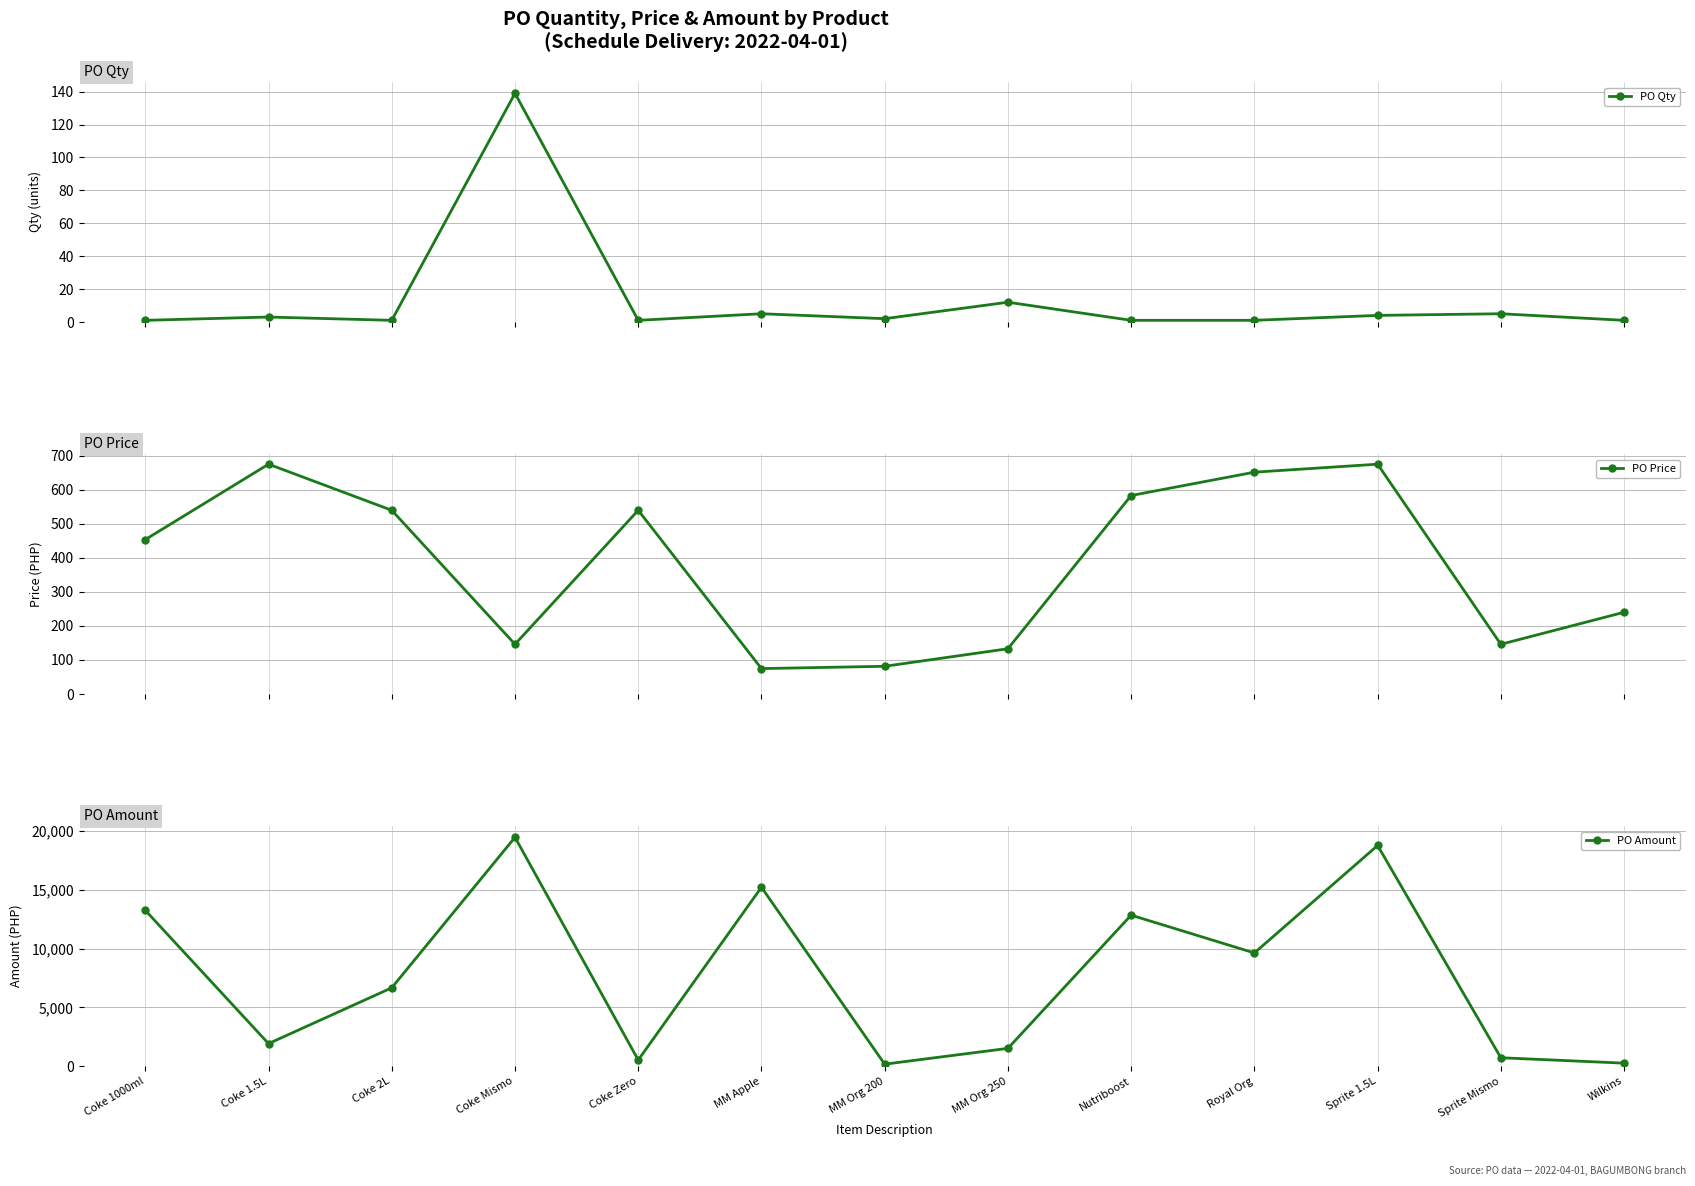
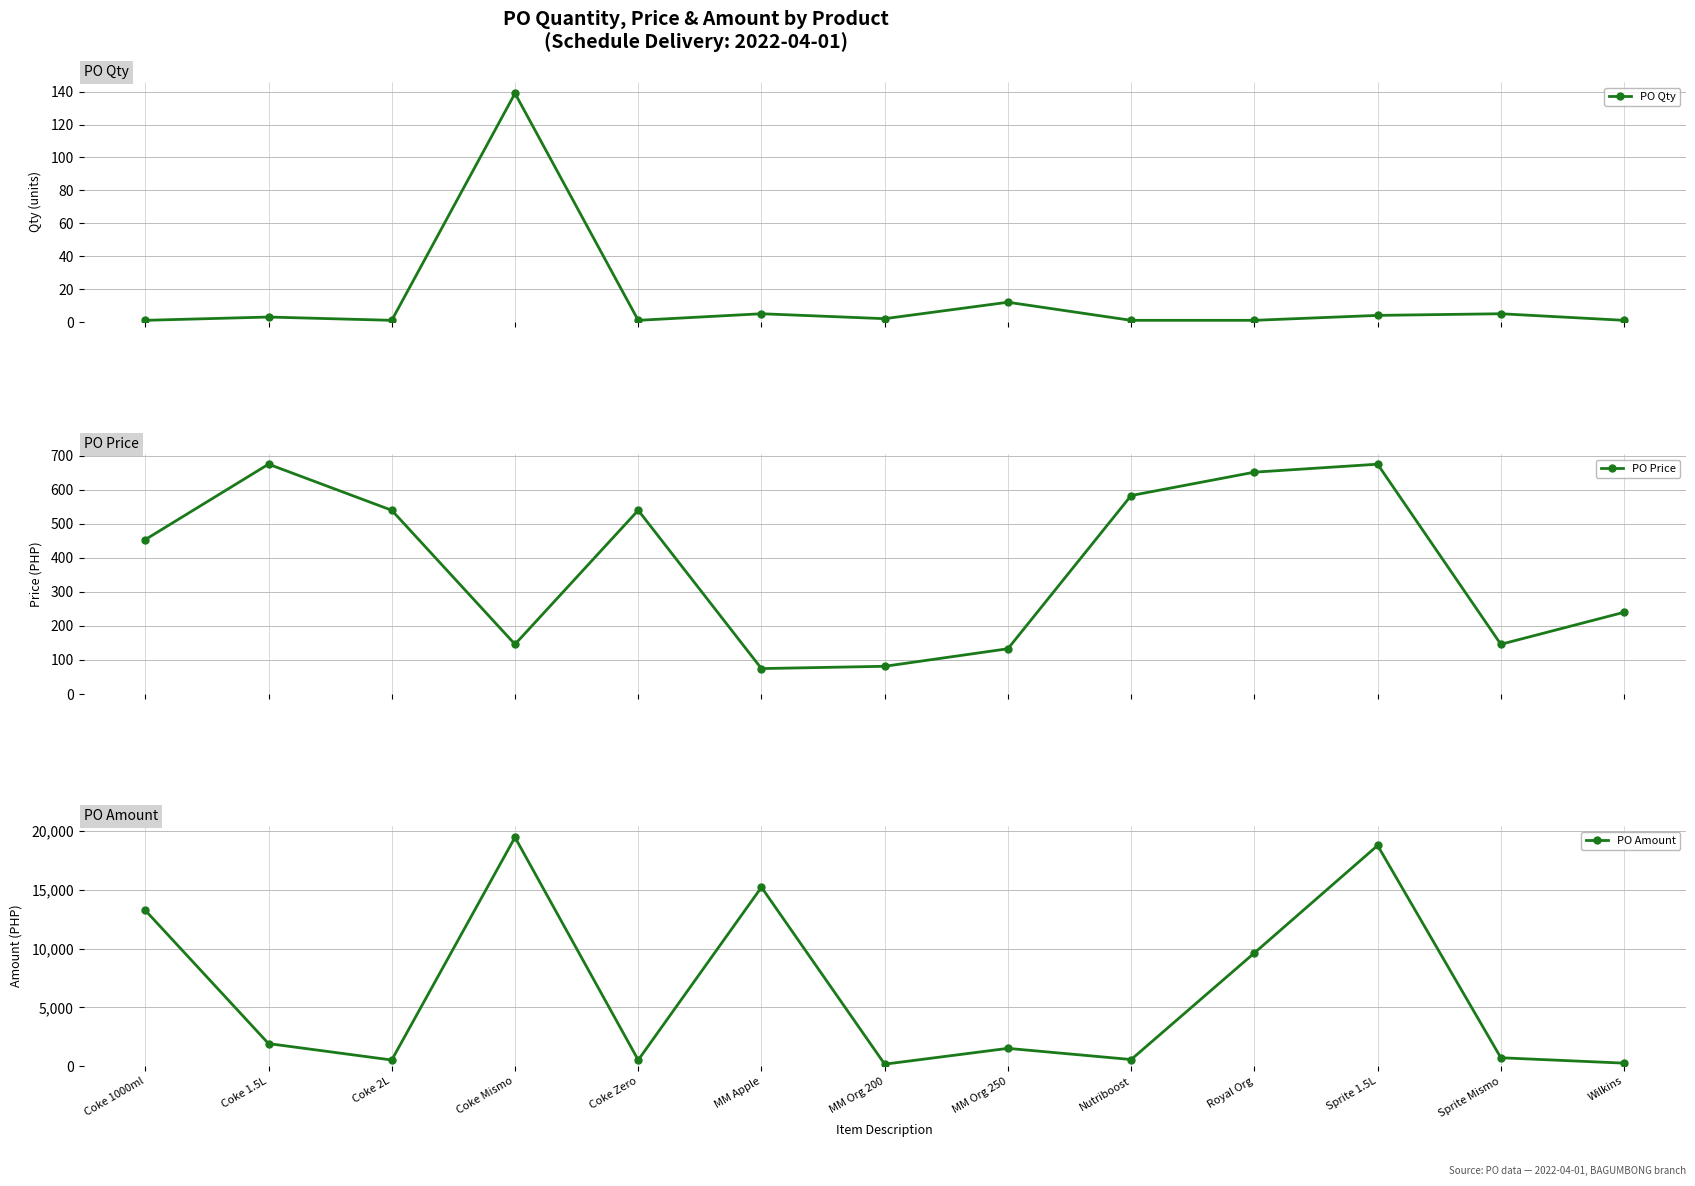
PO Amount, Coke 2L: 6,700 -> 500
PO Amount, Nutriboost: 12,800 -> 500
